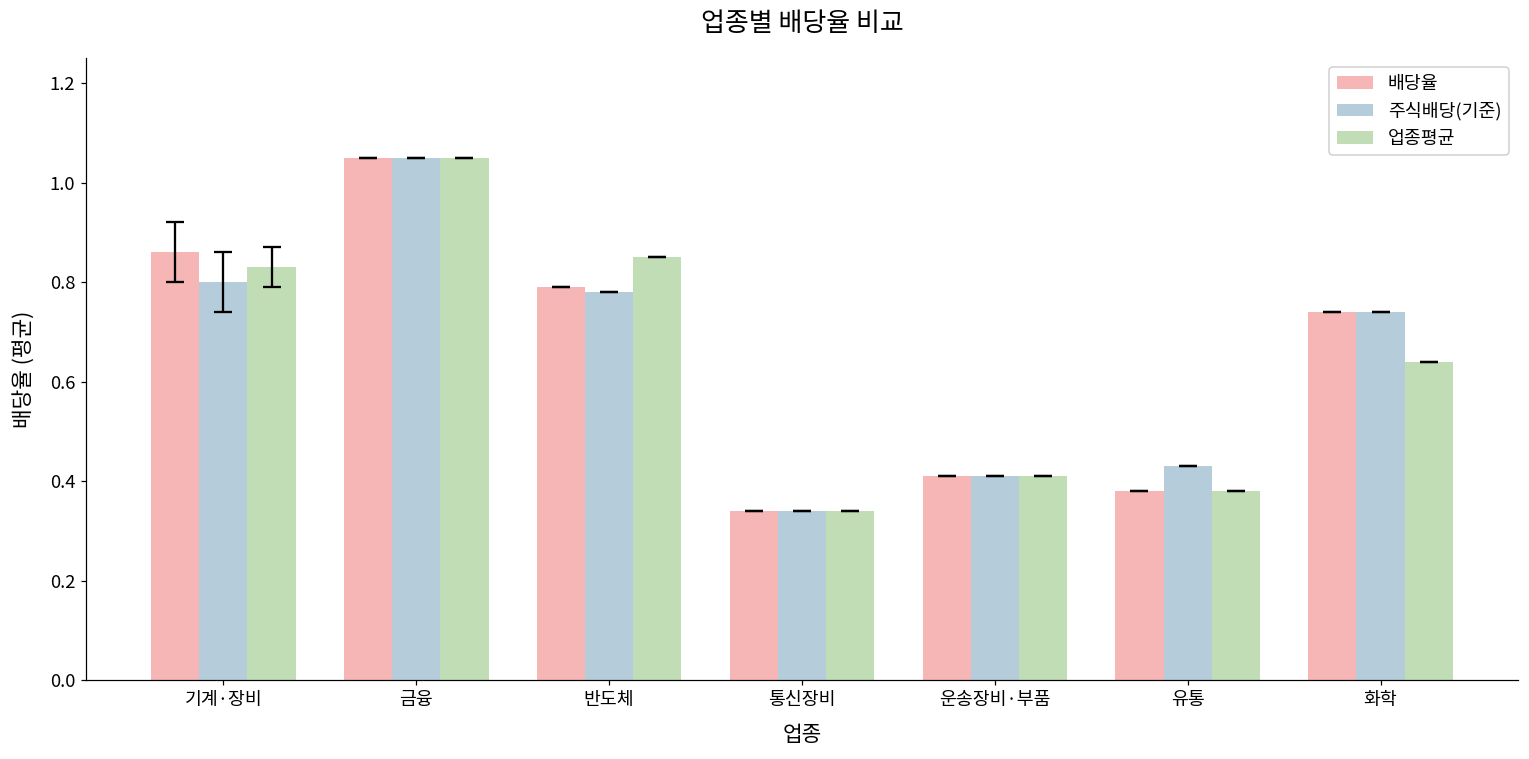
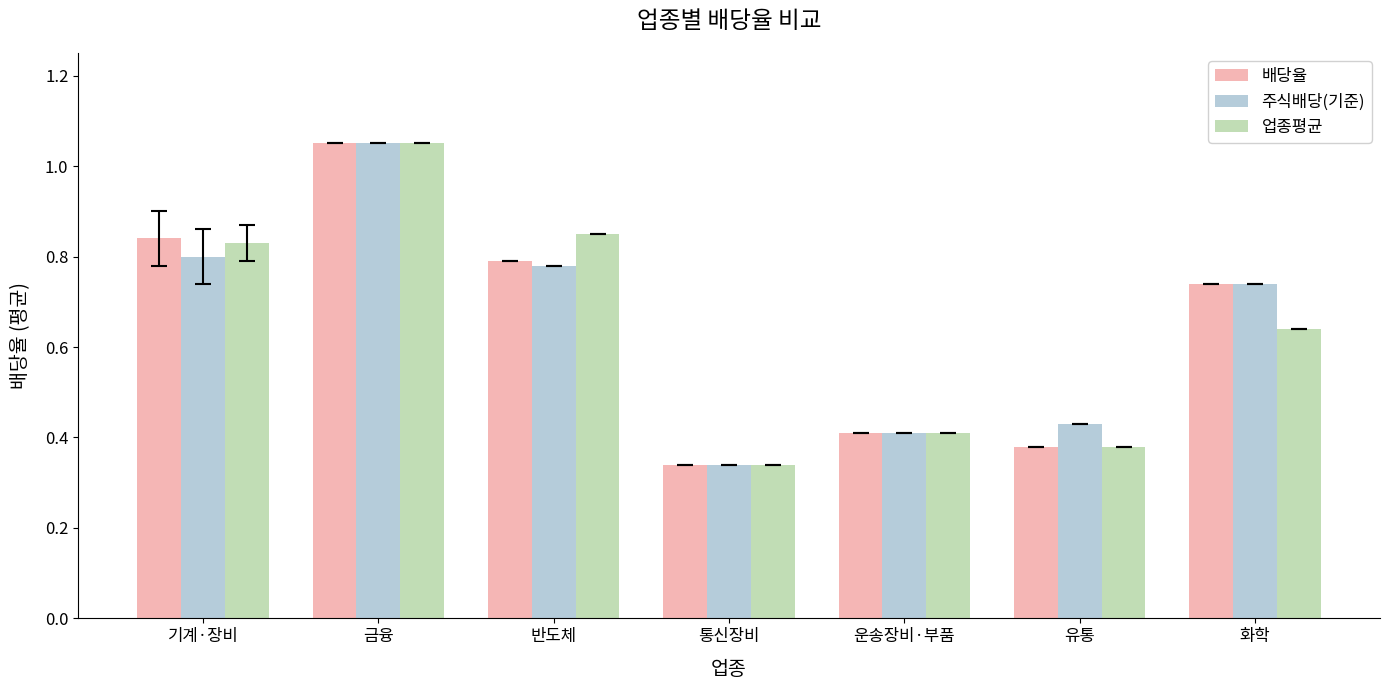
배당율, 기계·장비: 0.86 -> 0.84
